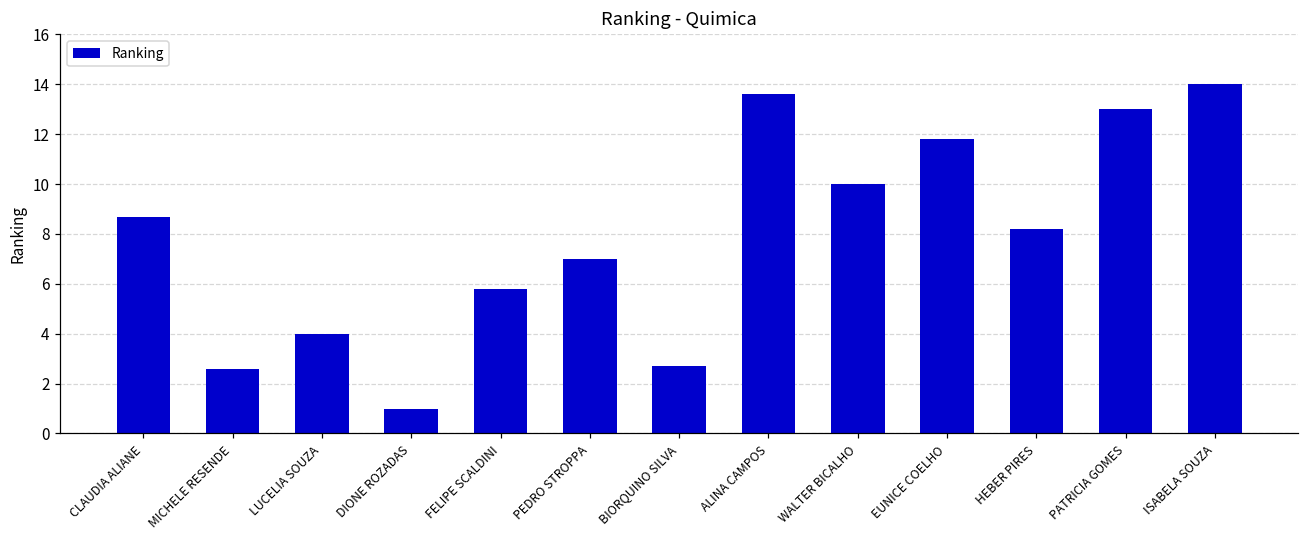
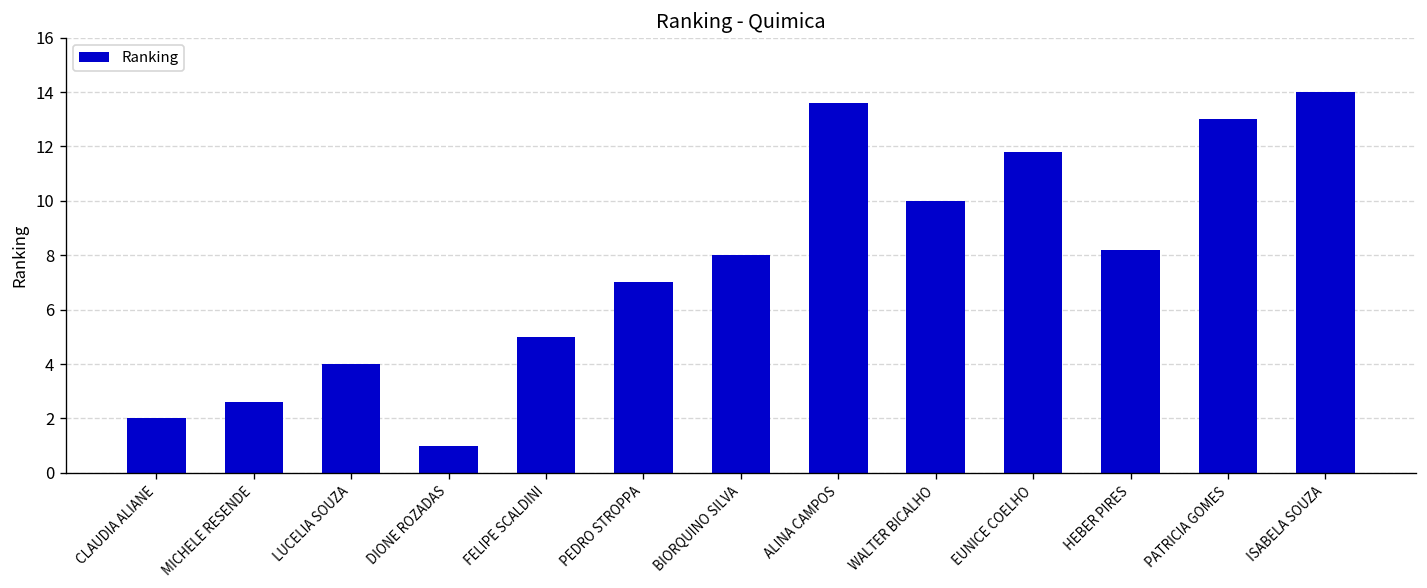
CLAUDIA ALIANE: 8.7 -> 2.0
FELIPE SCALDINI: 5.8 -> 5.0
BIORQUINO SILVA: 2.7 -> 8.0
